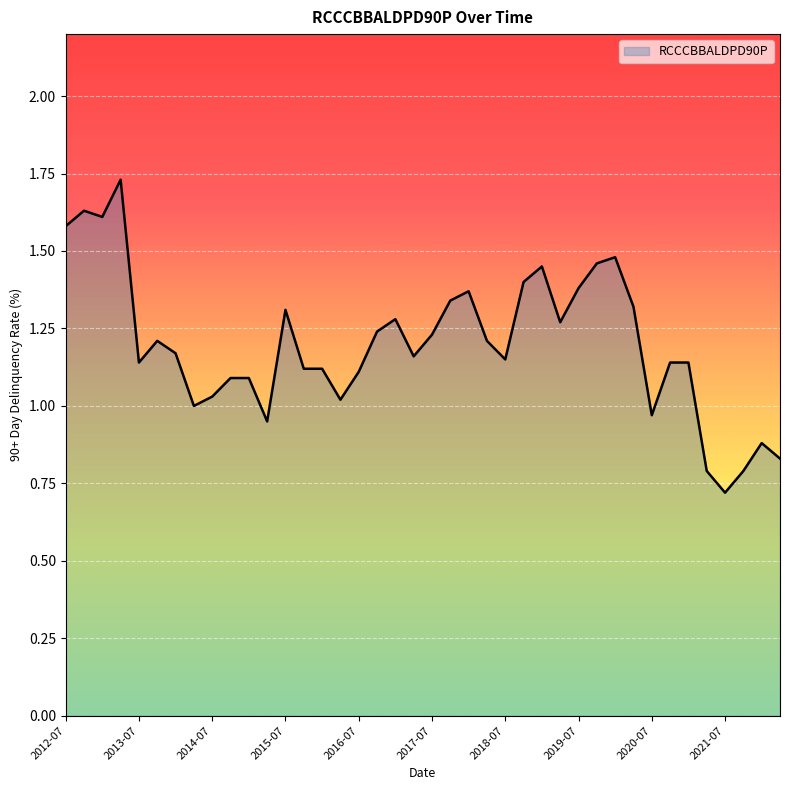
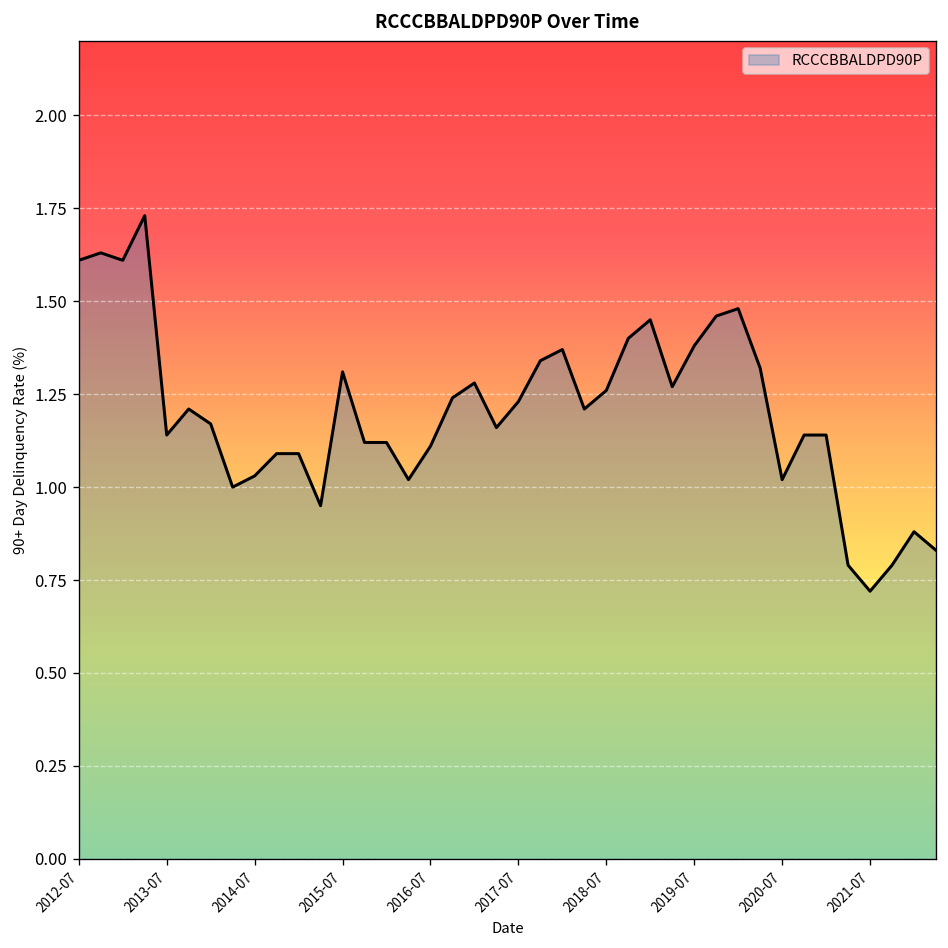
2012-07: 1.58 -> 1.61
2018-07: 1.15 -> 1.26
2020-07: 0.97 -> 1.02
